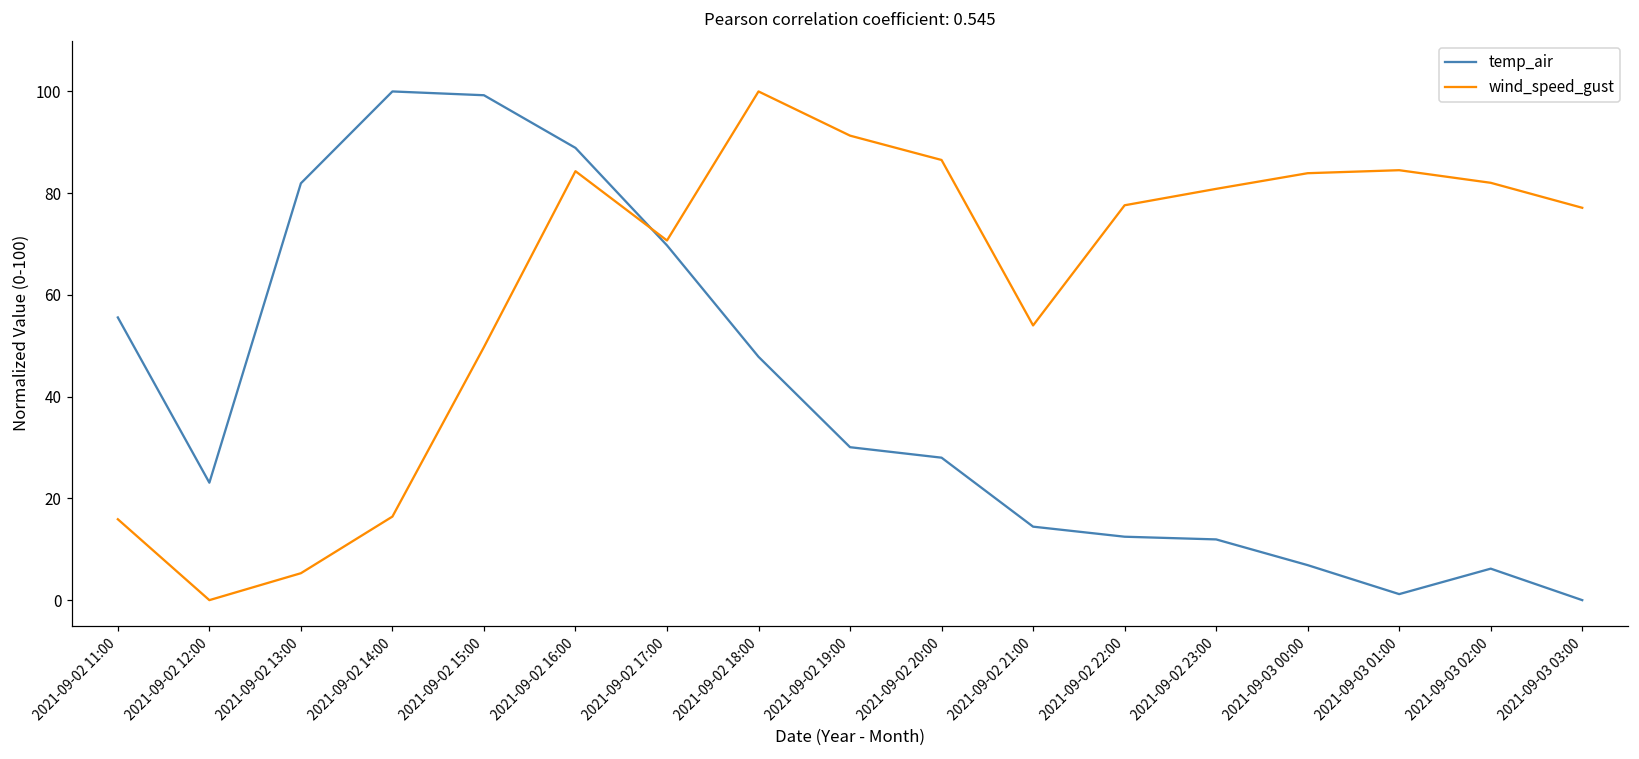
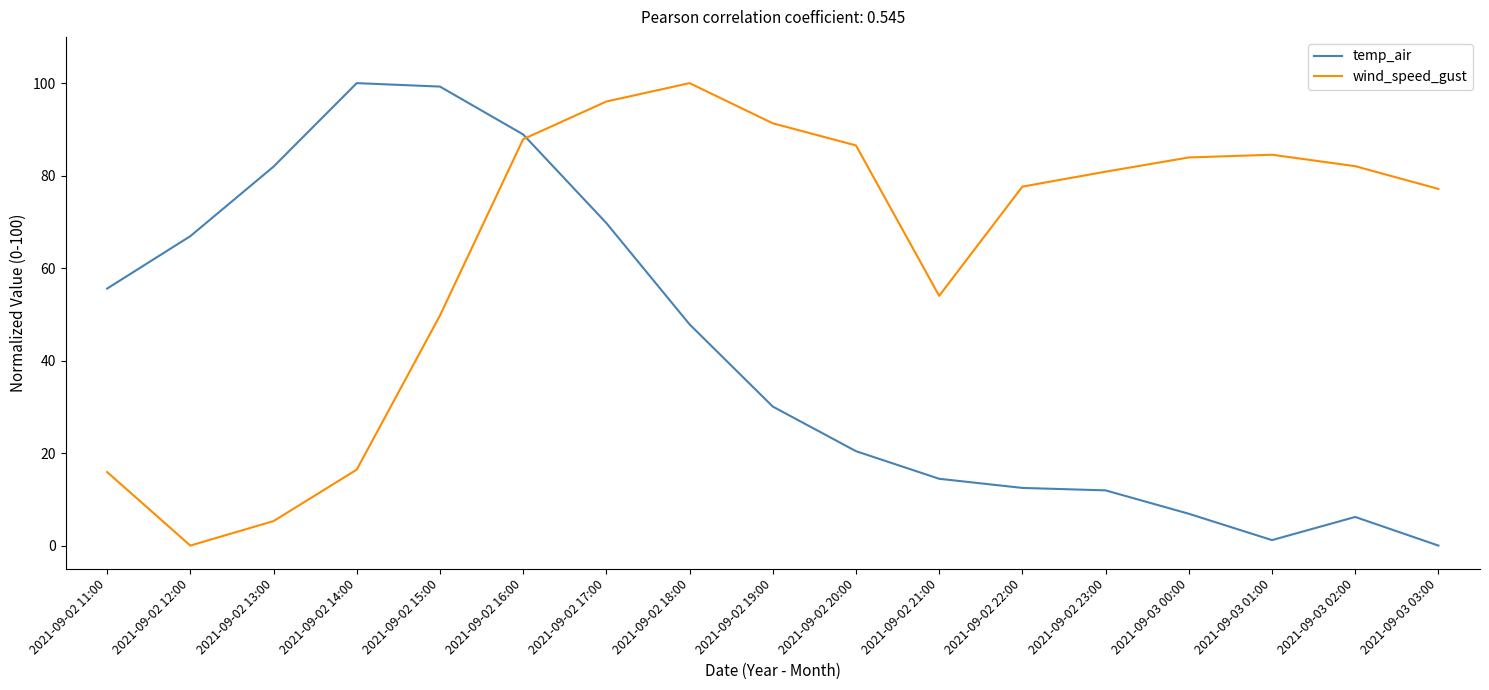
temp_air, 2021-09-02 12:00: 23 -> 67
wind_speed_gust, 2021-09-02 16:00: 84 -> 88
wind_speed_gust, 2021-09-02 17:00: 71 -> 96
temp_air, 2021-09-02 20:00: 28 -> 20
